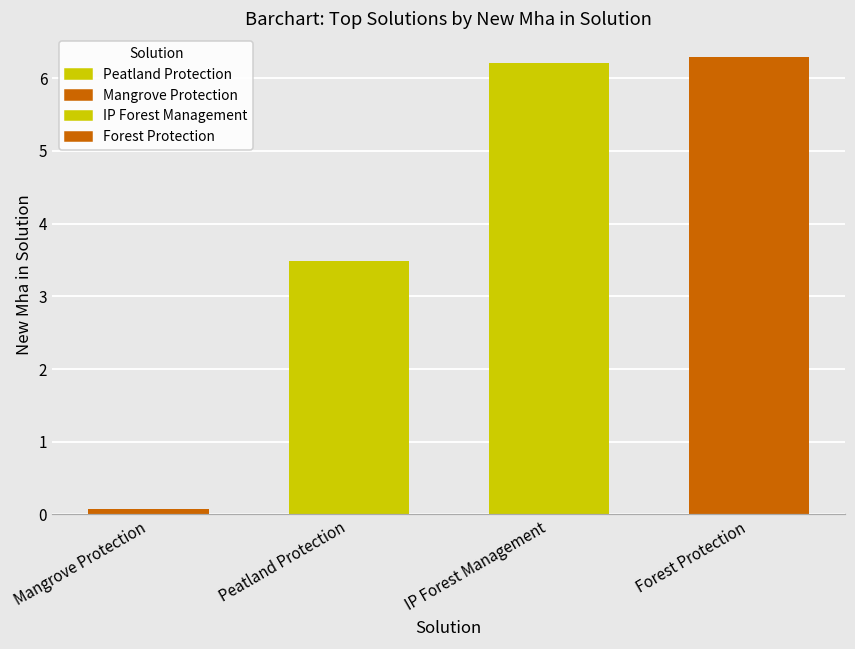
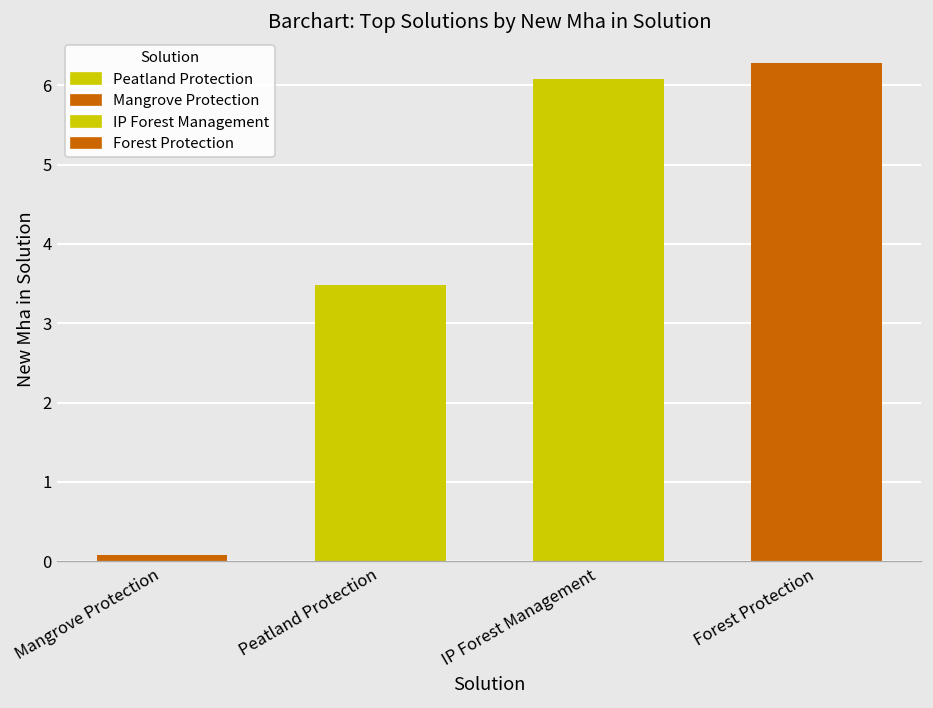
IP Forest Management: 6.2 -> 6.1
